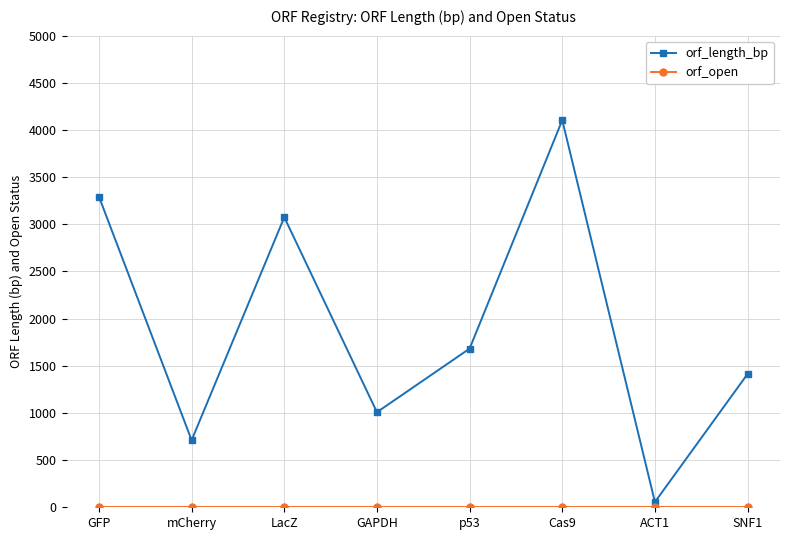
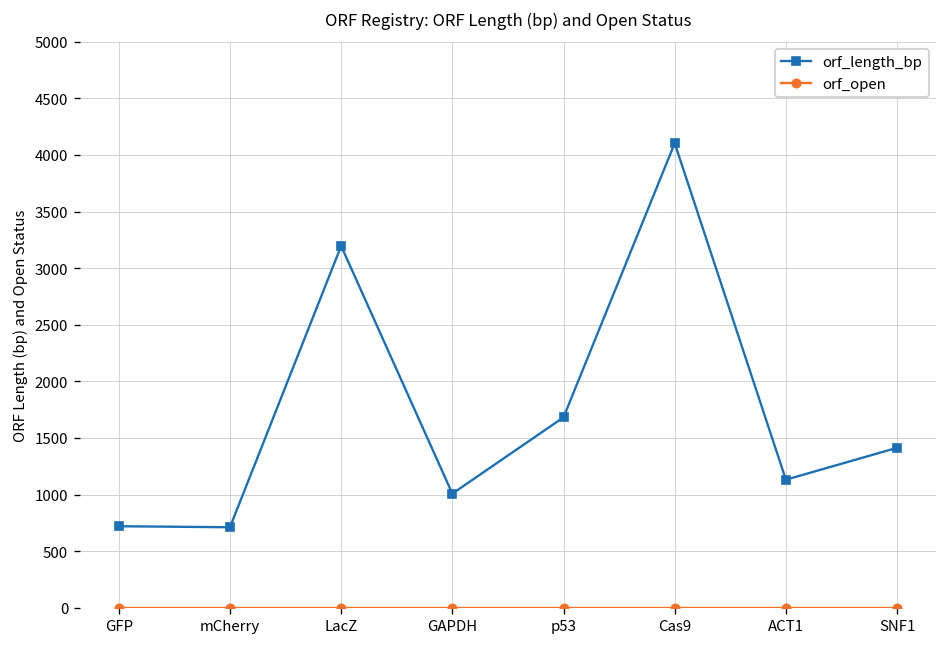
orf_length_bp, GFP: 3300 -> 700
orf_length_bp, LacZ: 3100 -> 3200
orf_length_bp, ACT1: 100 -> 1100
